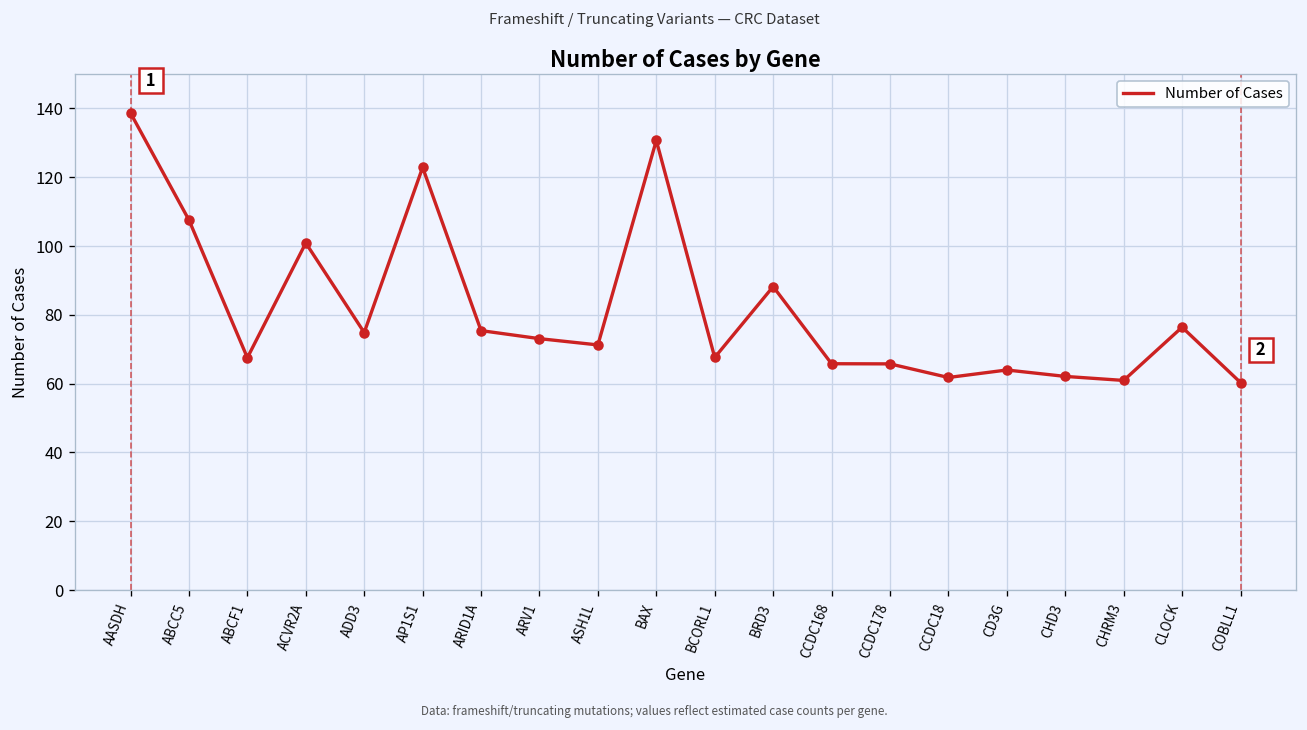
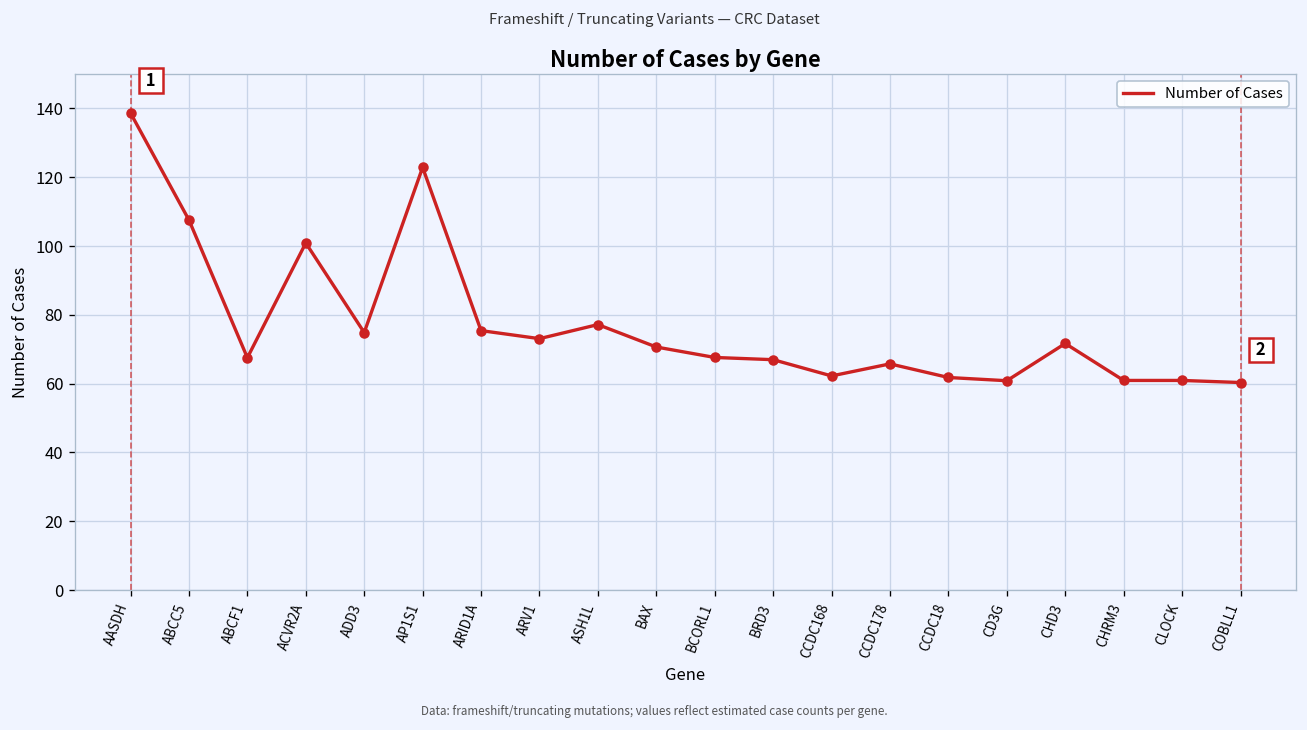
ASH1L: 71 -> 77
BAX: 131 -> 71
BRD3: 88 -> 67
CCDC168: 66 -> 62
CD3G: 64 -> 61
CHD3: 62 -> 72
CLOCK: 76 -> 61
